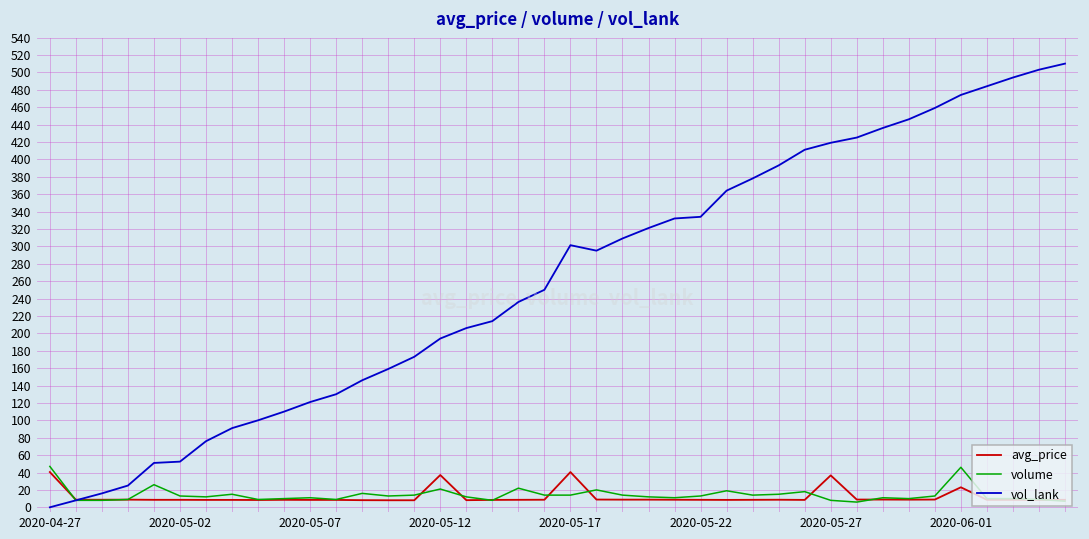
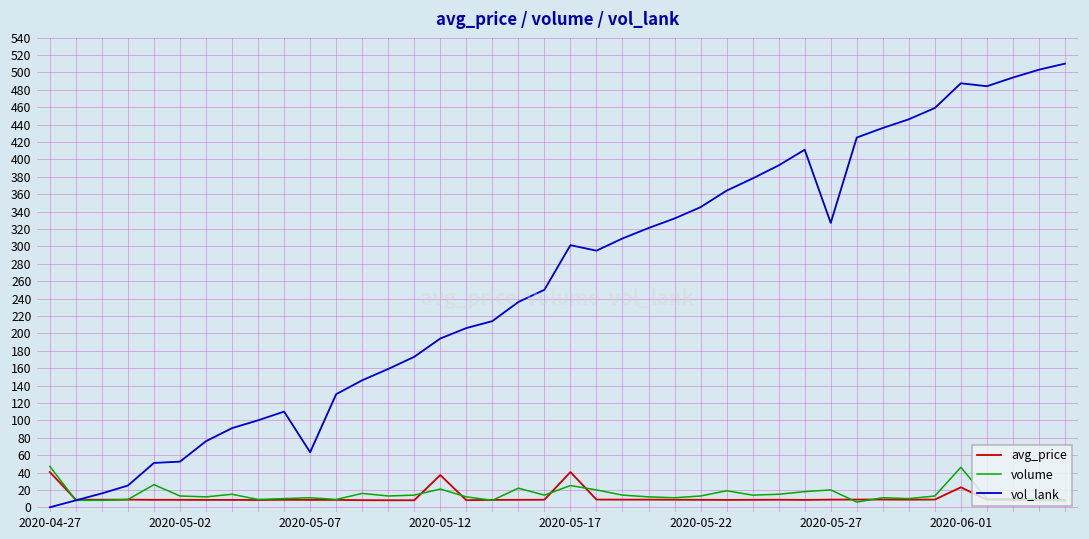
vol_lank, 2020-05-07: 120 -> 60
volume, 2020-05-17: 10 -> 30
vol_lank, 2020-05-22: 330 -> 350
avg_price, 2020-05-27: 40 -> 10
volume, 2020-05-27: 10 -> 20
vol_lank, 2020-05-27: 420 -> 330
vol_lank, 2020-06-01: 470 -> 490
